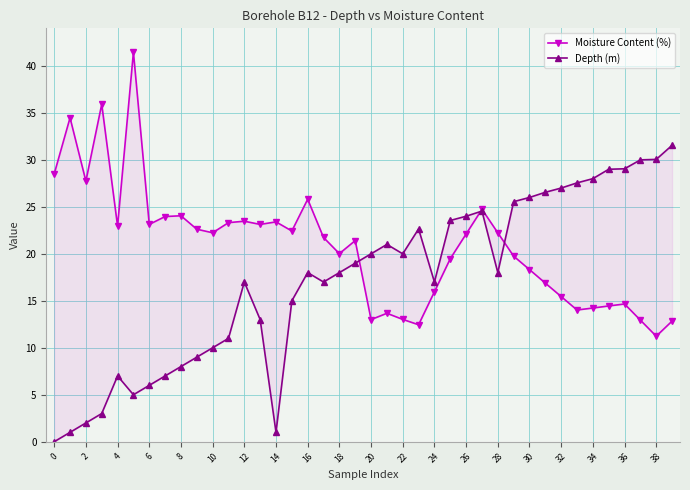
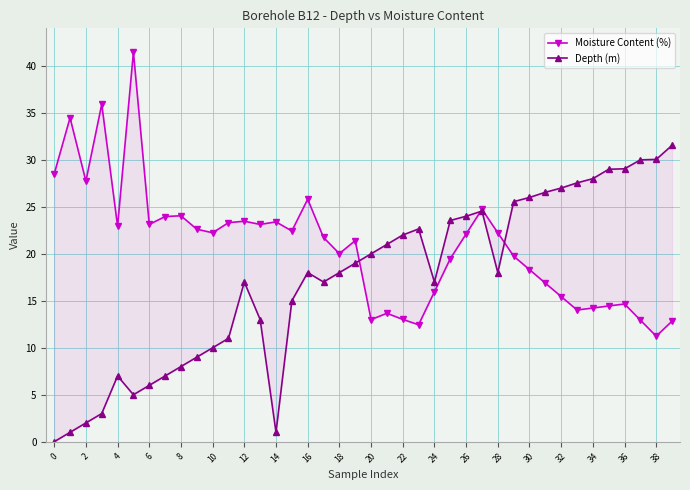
Depth (m), 22: 20 -> 22
